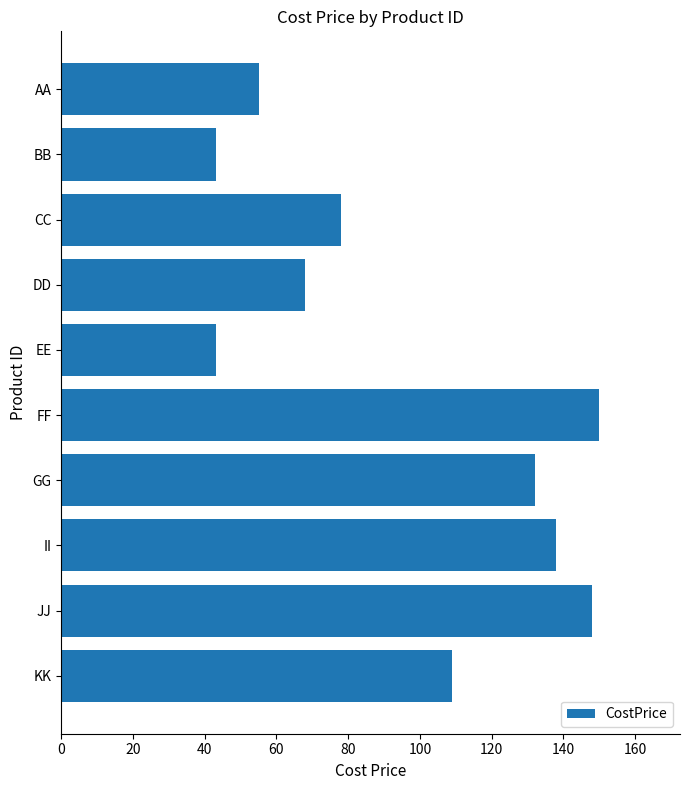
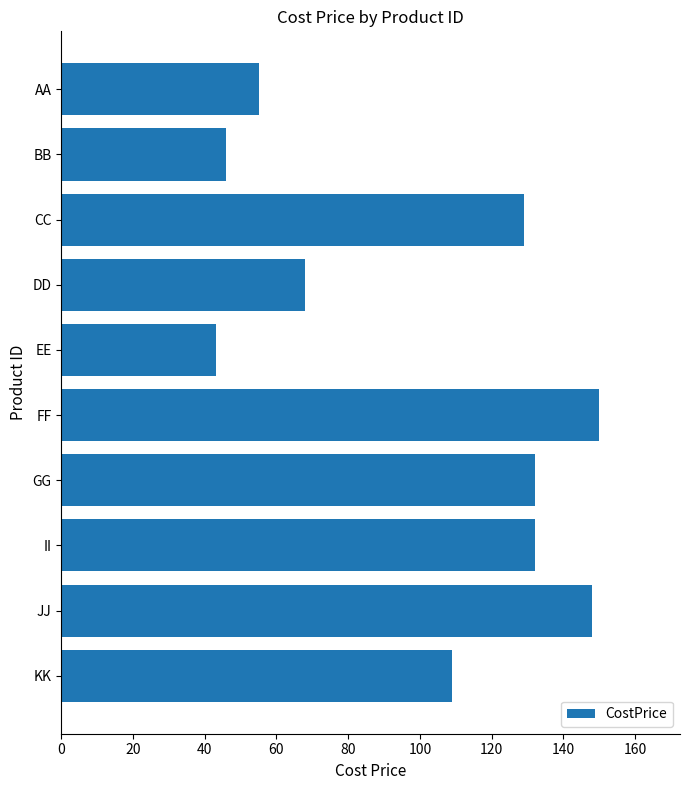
BB: 43 -> 46
CC: 78 -> 129
II: 138 -> 132
